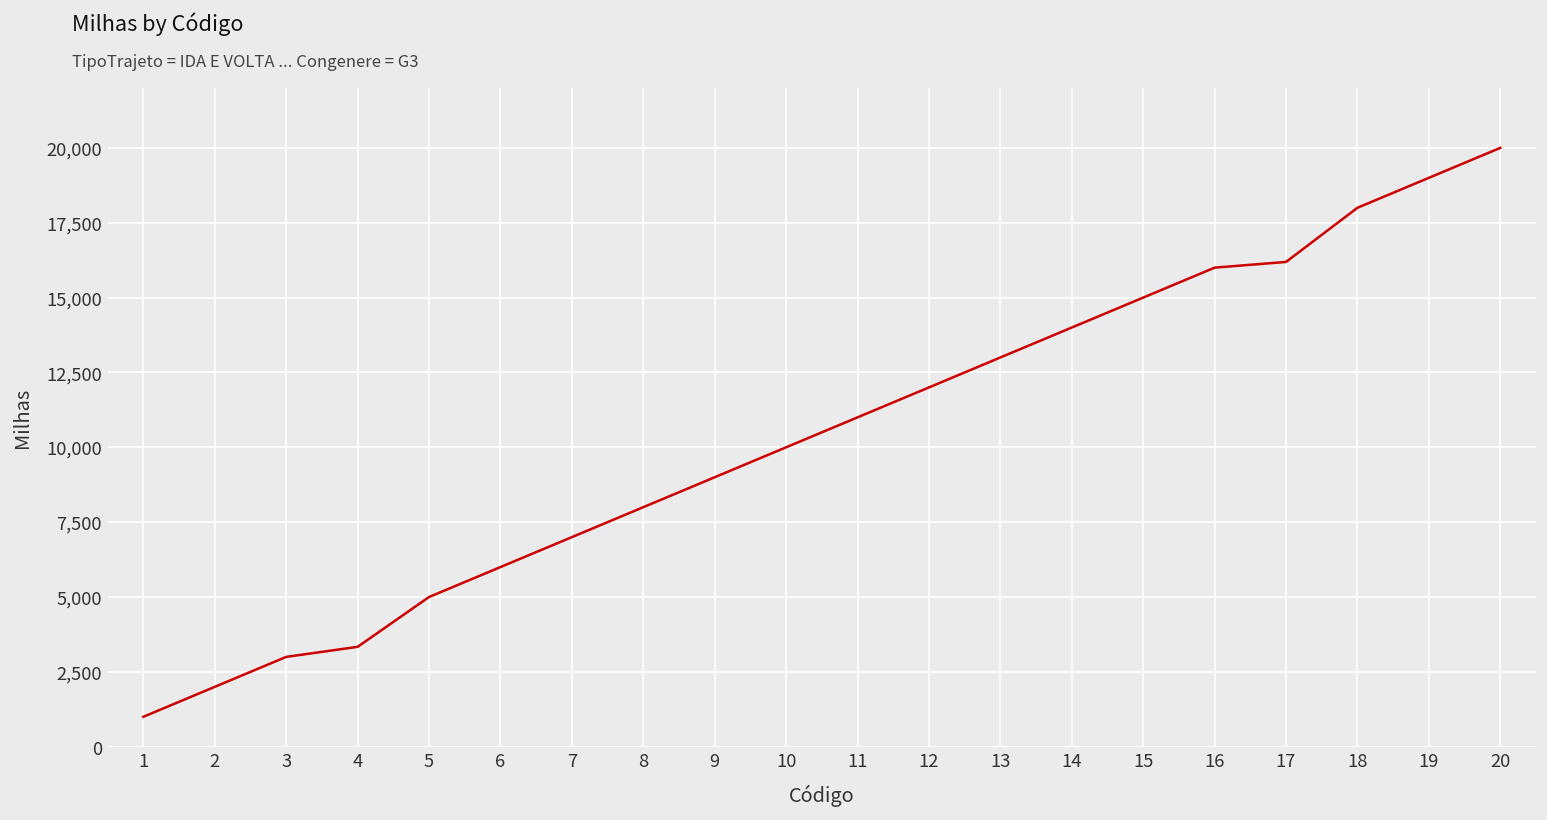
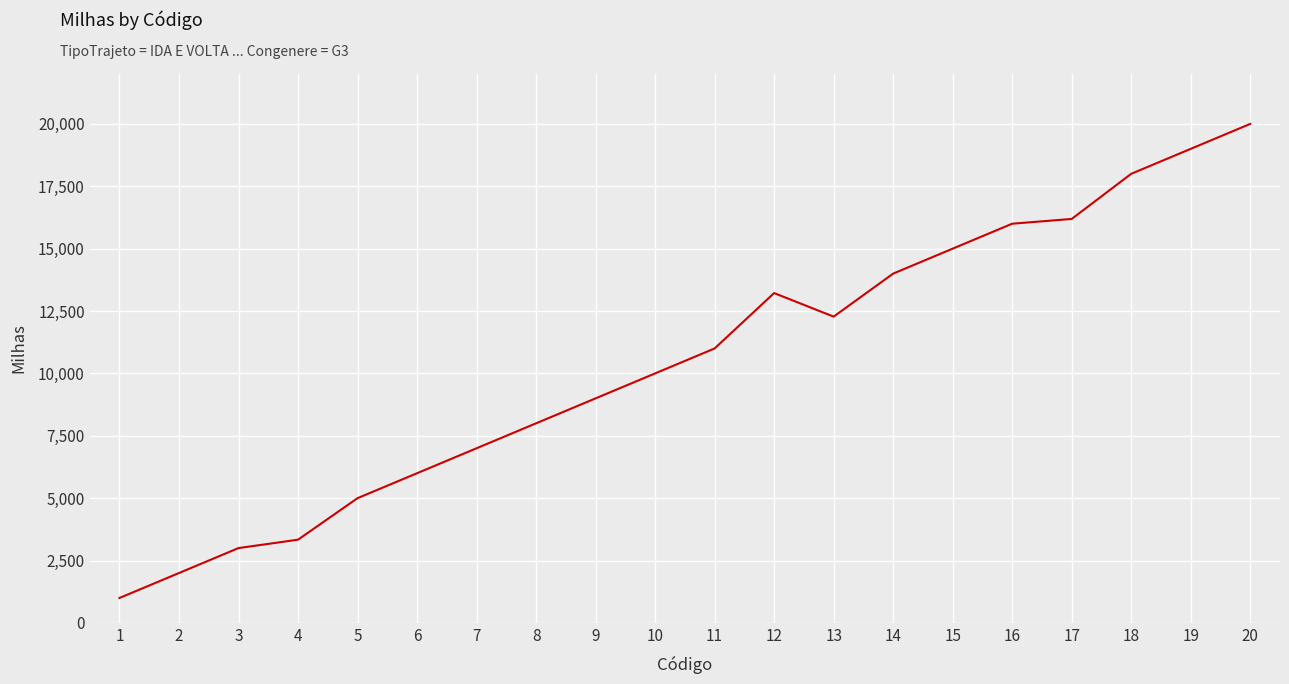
12: 12,000 -> 13,200
13: 13,000 -> 12,300
